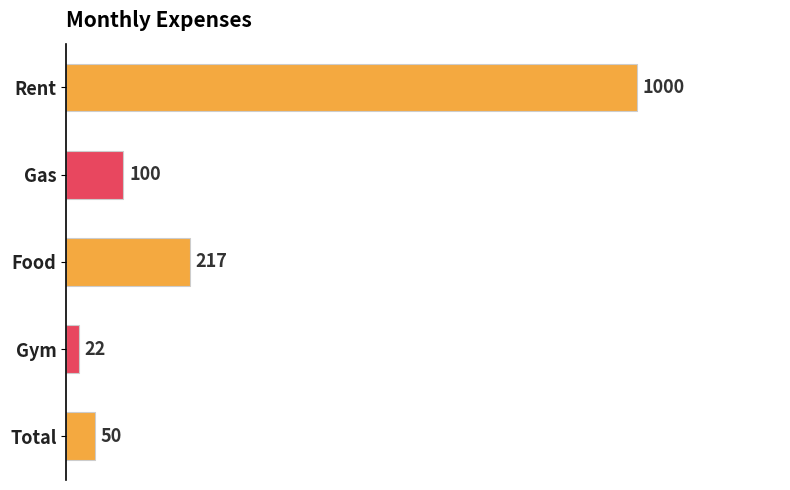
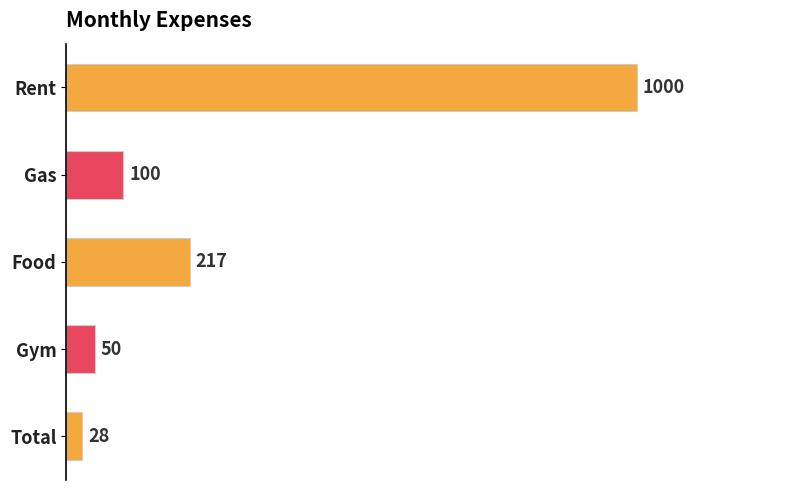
Gym: 22 -> 50
Total: 50 -> 28
